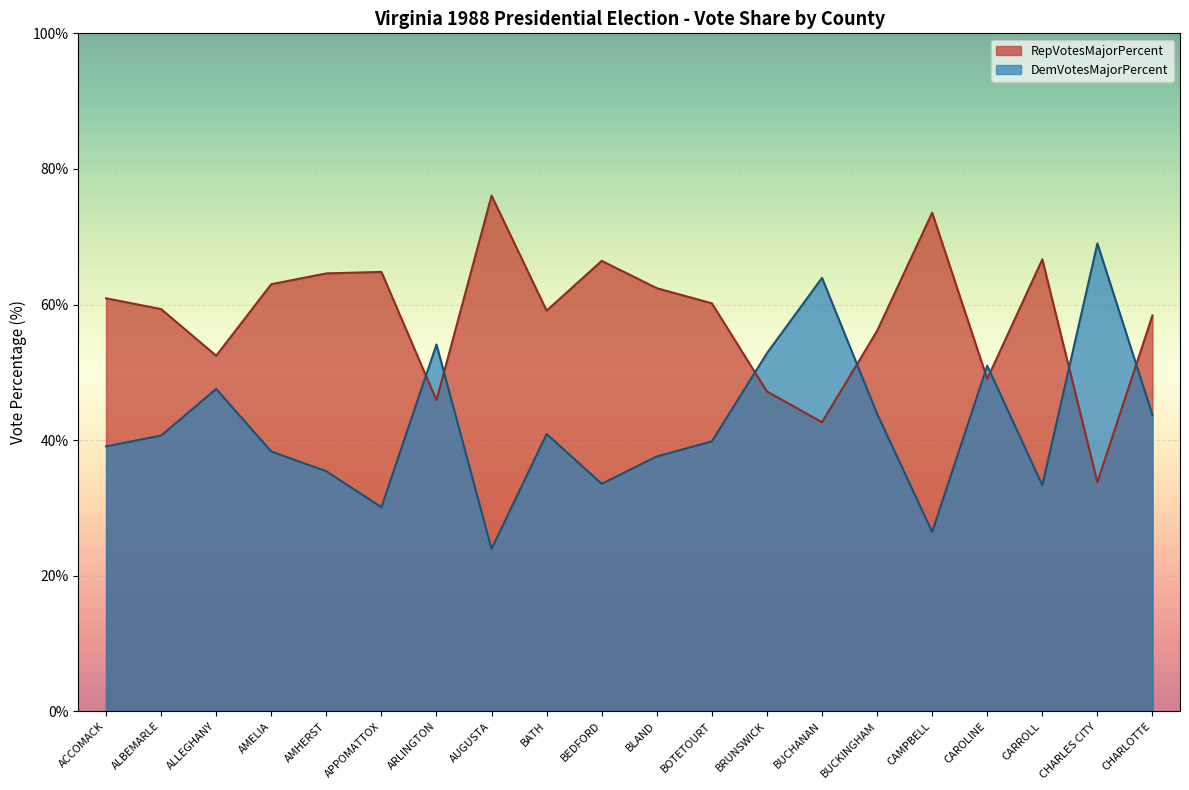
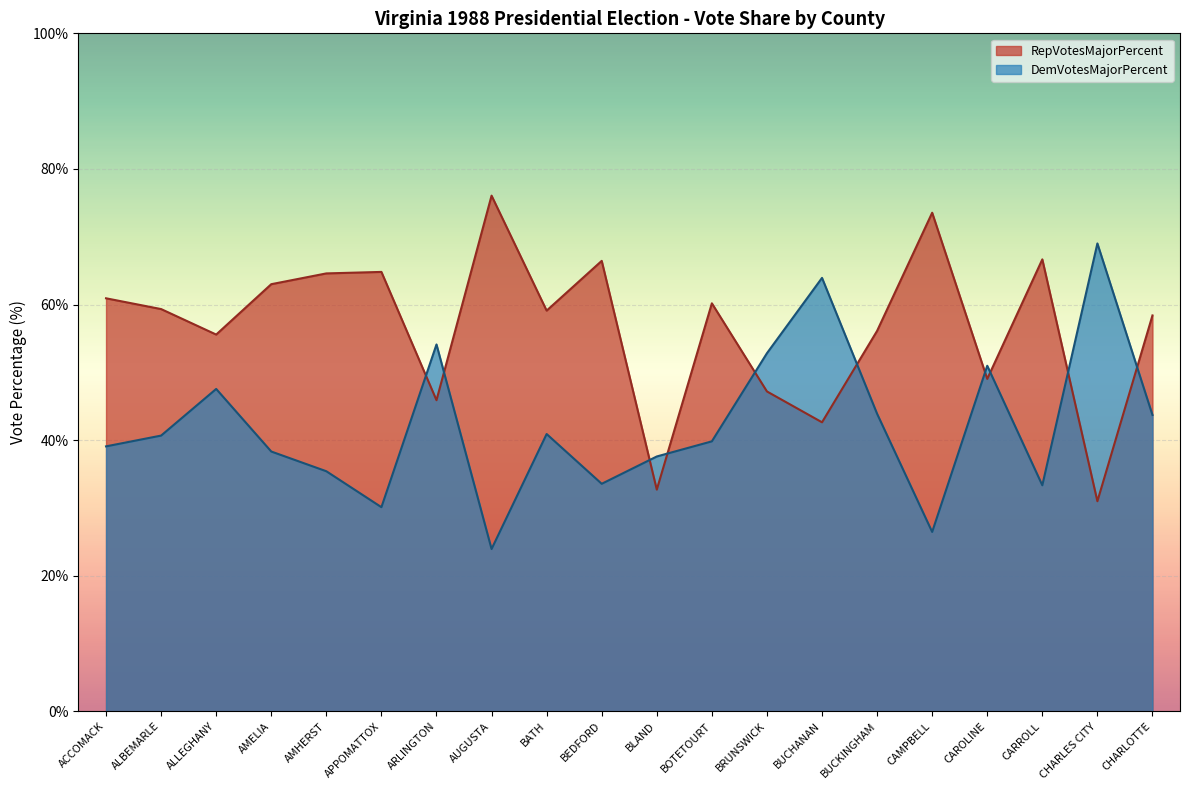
RepVotesMajorPercent, ALLEGHANY: 52% -> 56%
RepVotesMajorPercent, BLAND: 62% -> 33%
RepVotesMajorPercent, CHARLES CITY: 34% -> 31%
